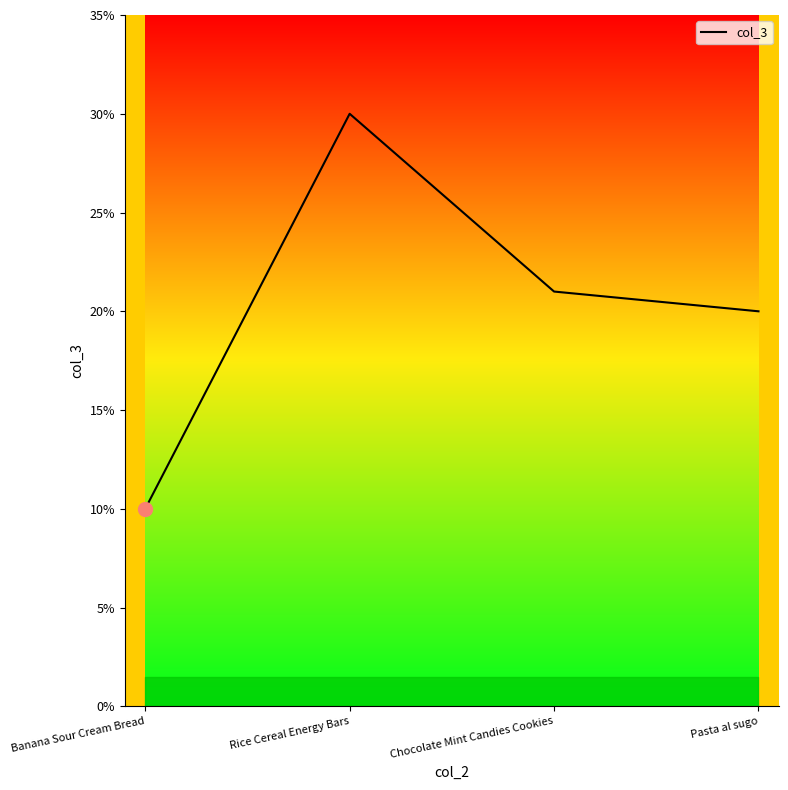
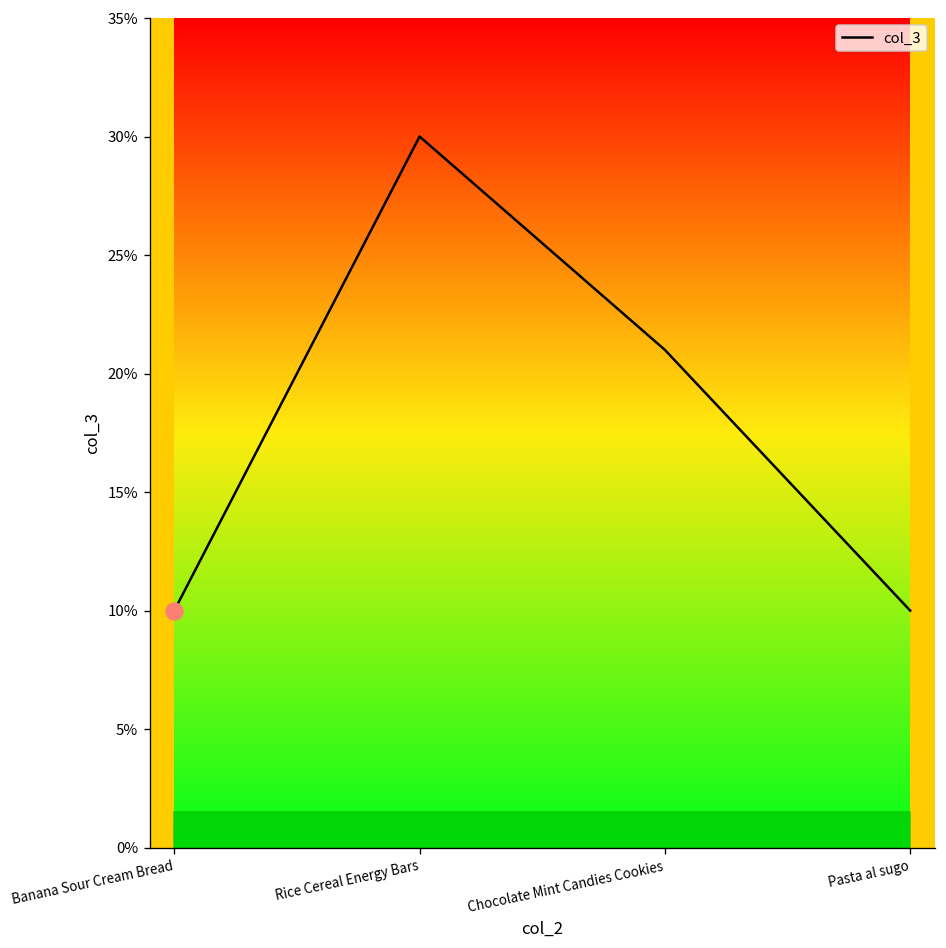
col_3, Pasta al sugo: 20% -> 10%
